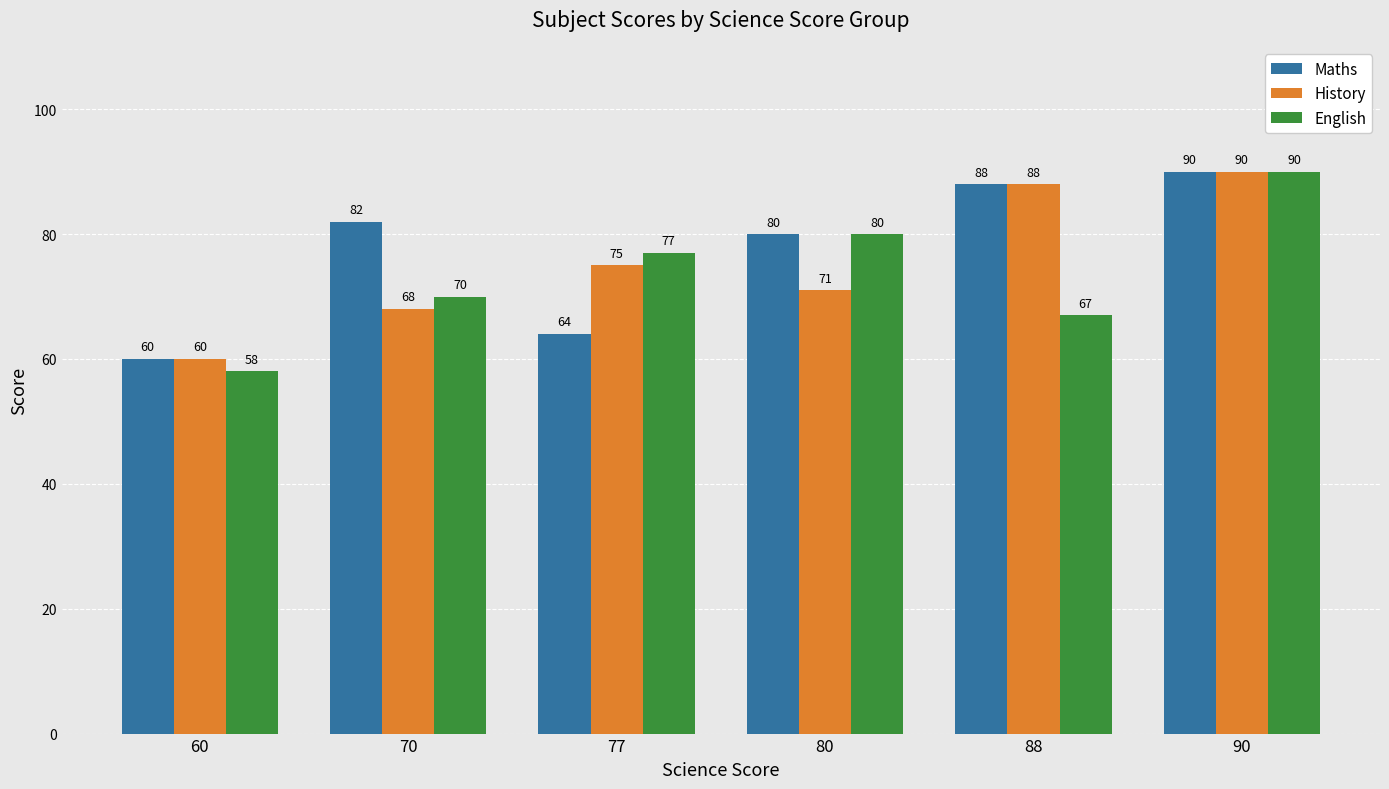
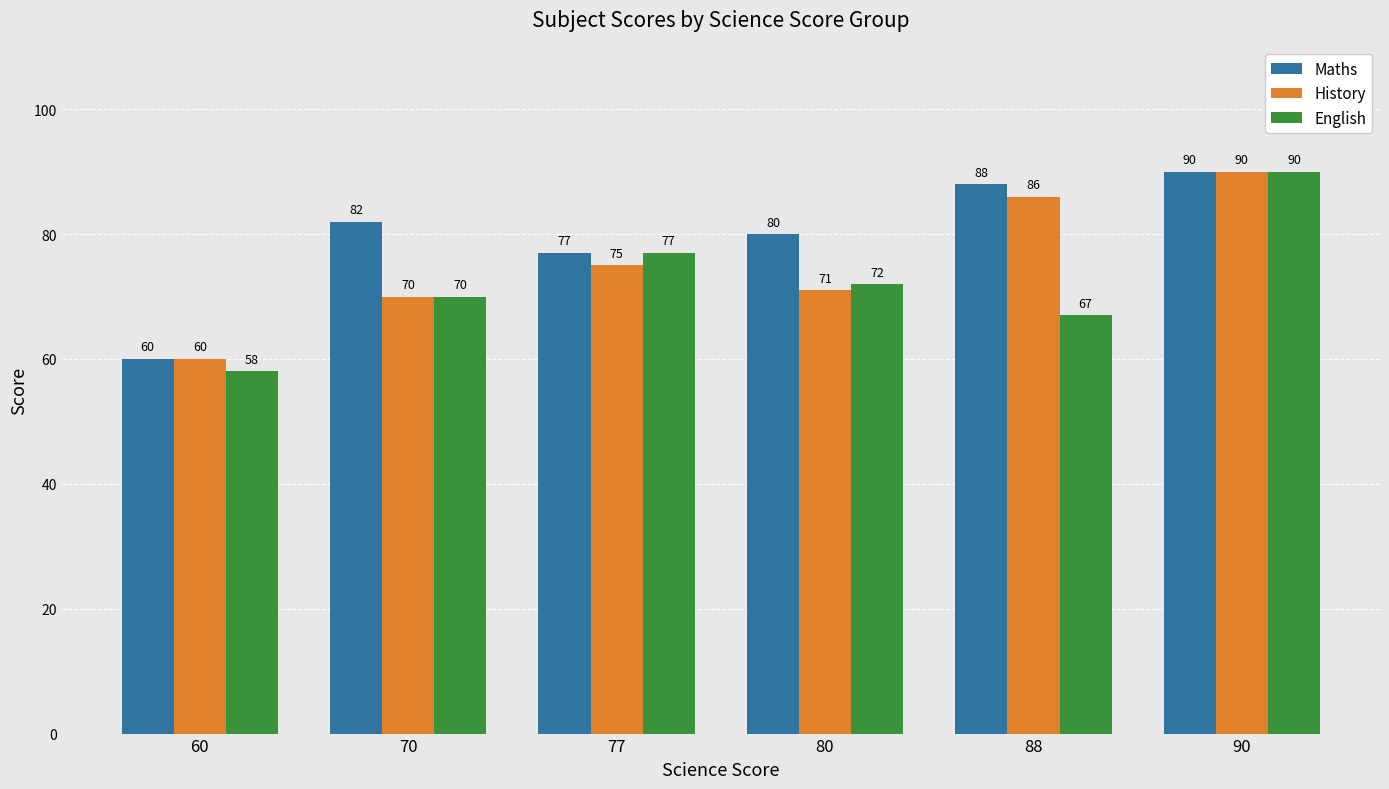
History, 70: 68 -> 70
Maths, 77: 64 -> 77
English, 80: 80 -> 72
History, 88: 88 -> 86
